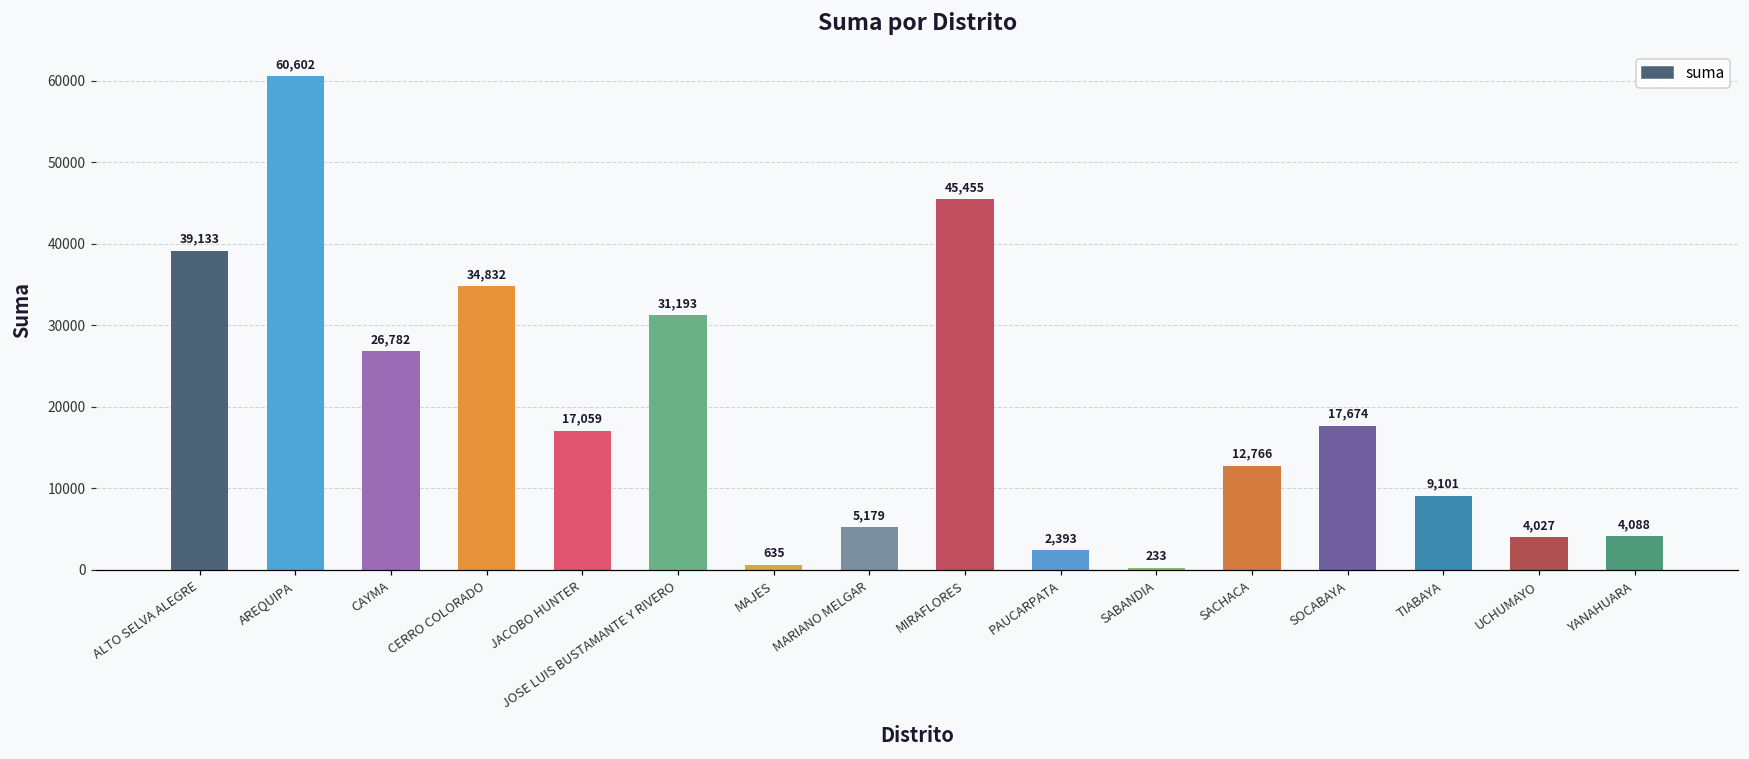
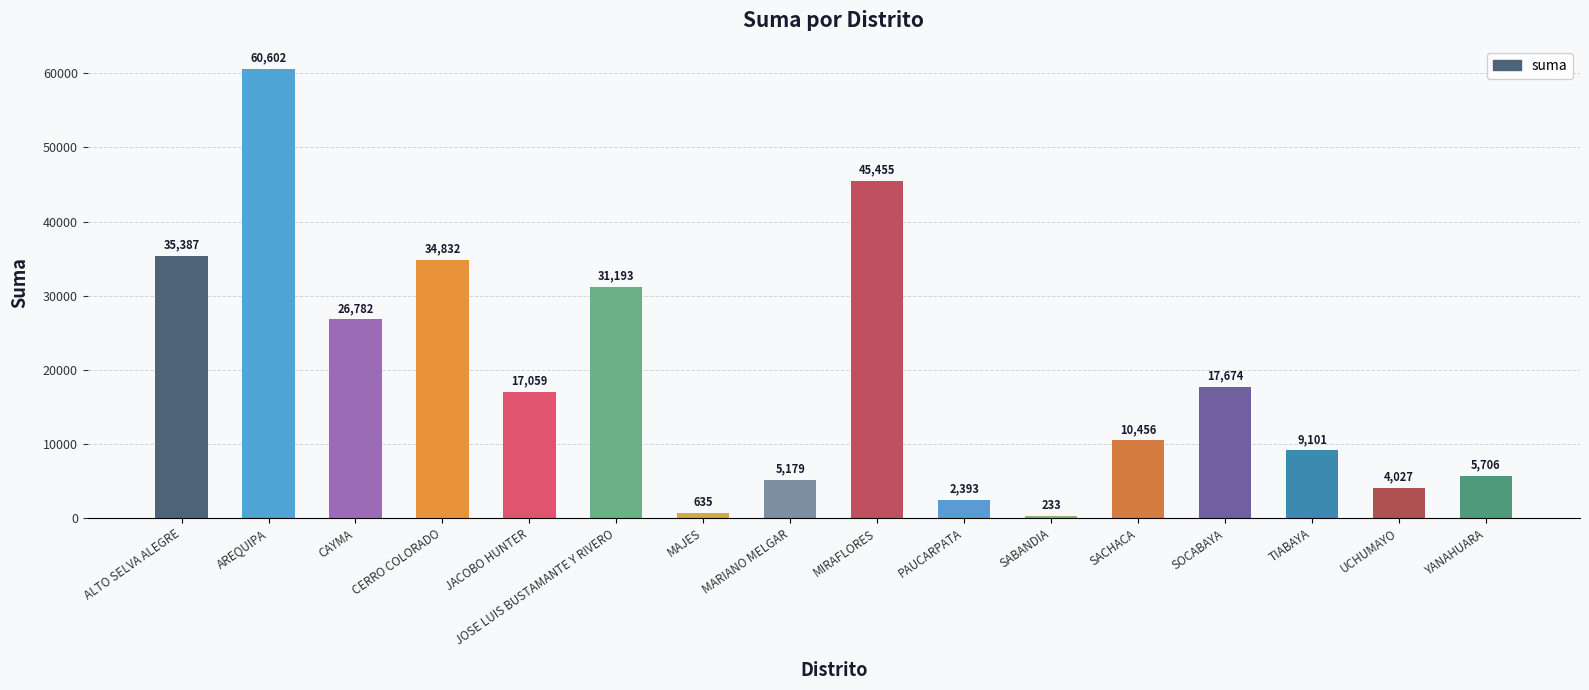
ALTO SELVA ALEGRE: 39,133 -> 35,387
SACHACA: 12,766 -> 10,456
YANAHUARA: 4,088 -> 5,706
